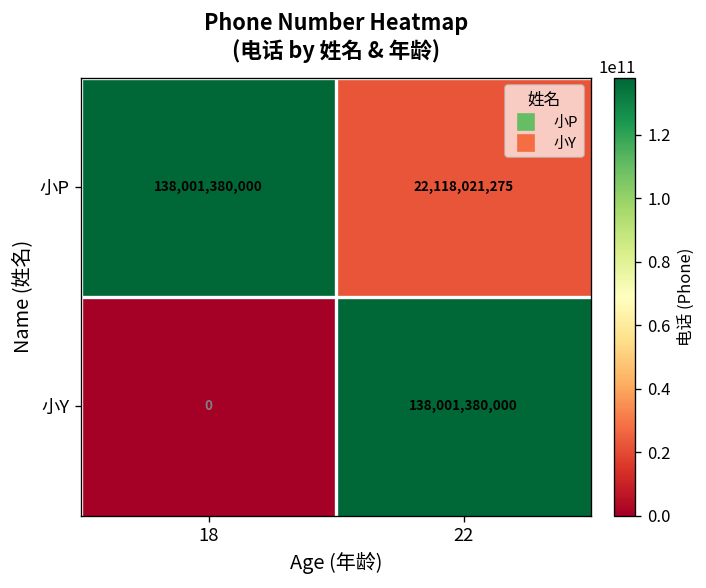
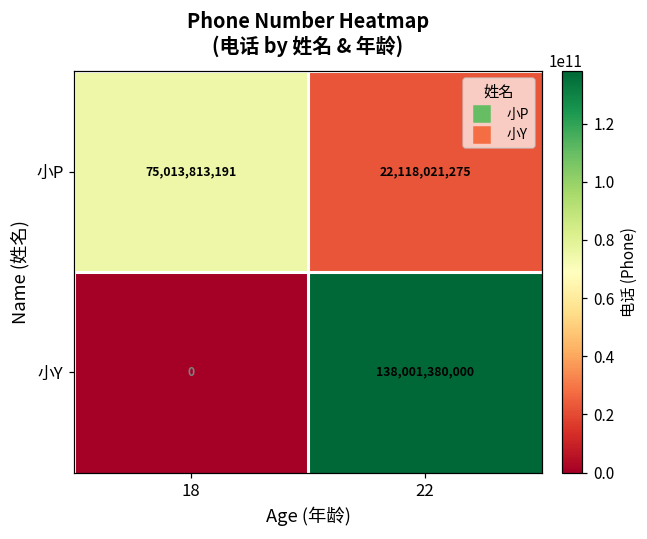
小P, 18: 138,001,380,000 -> 75,013,813,191
